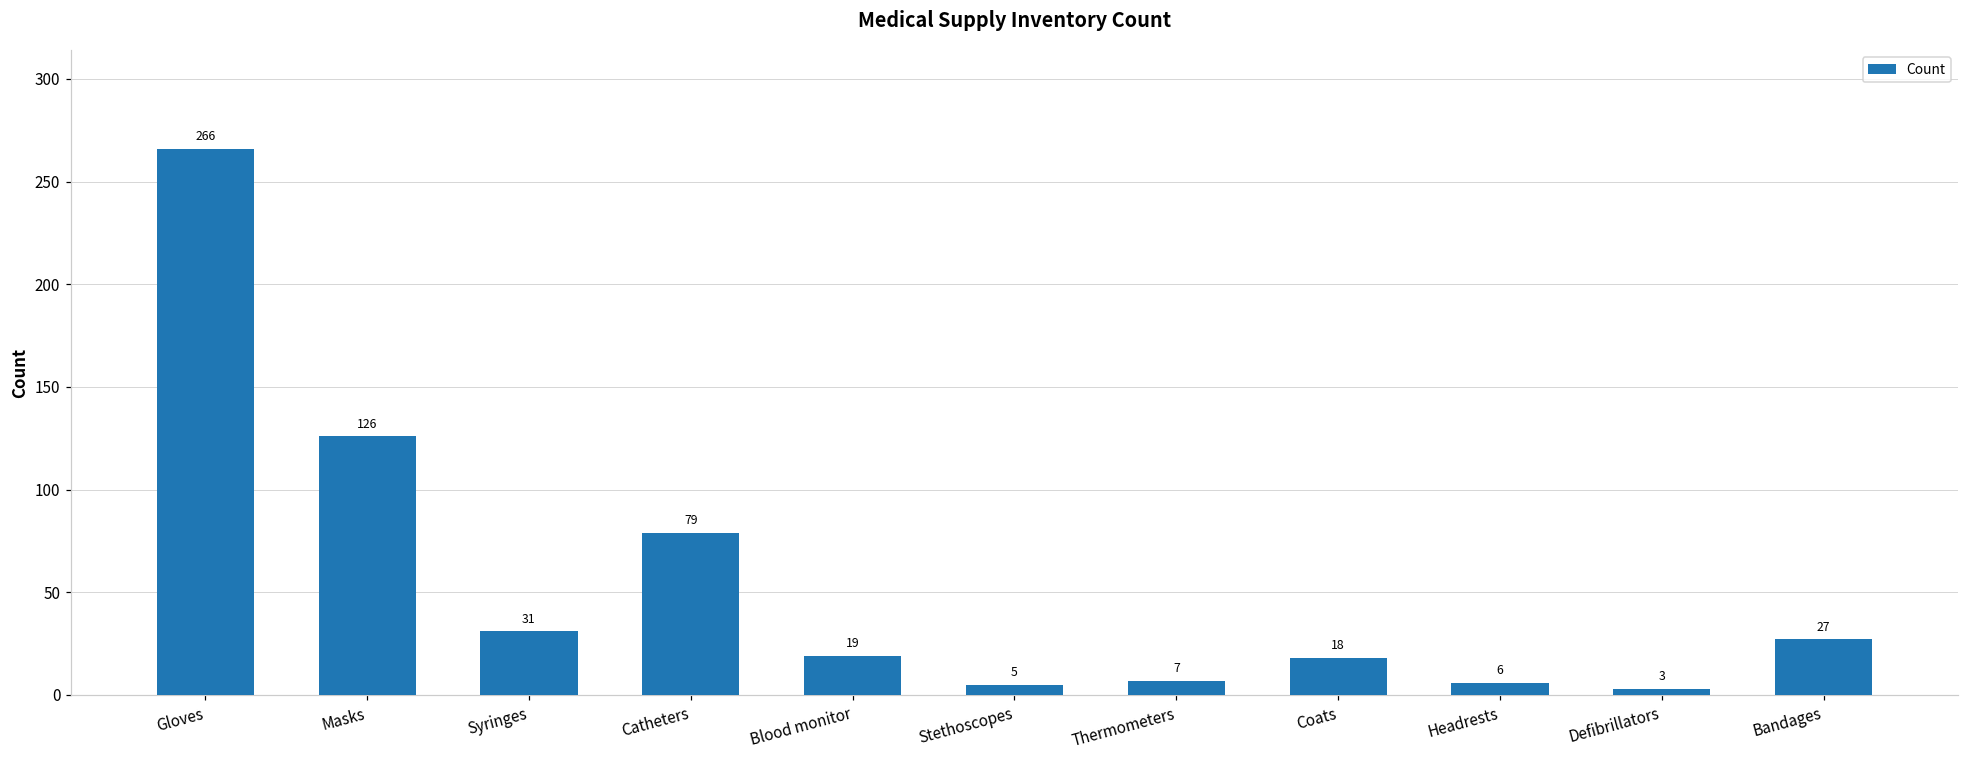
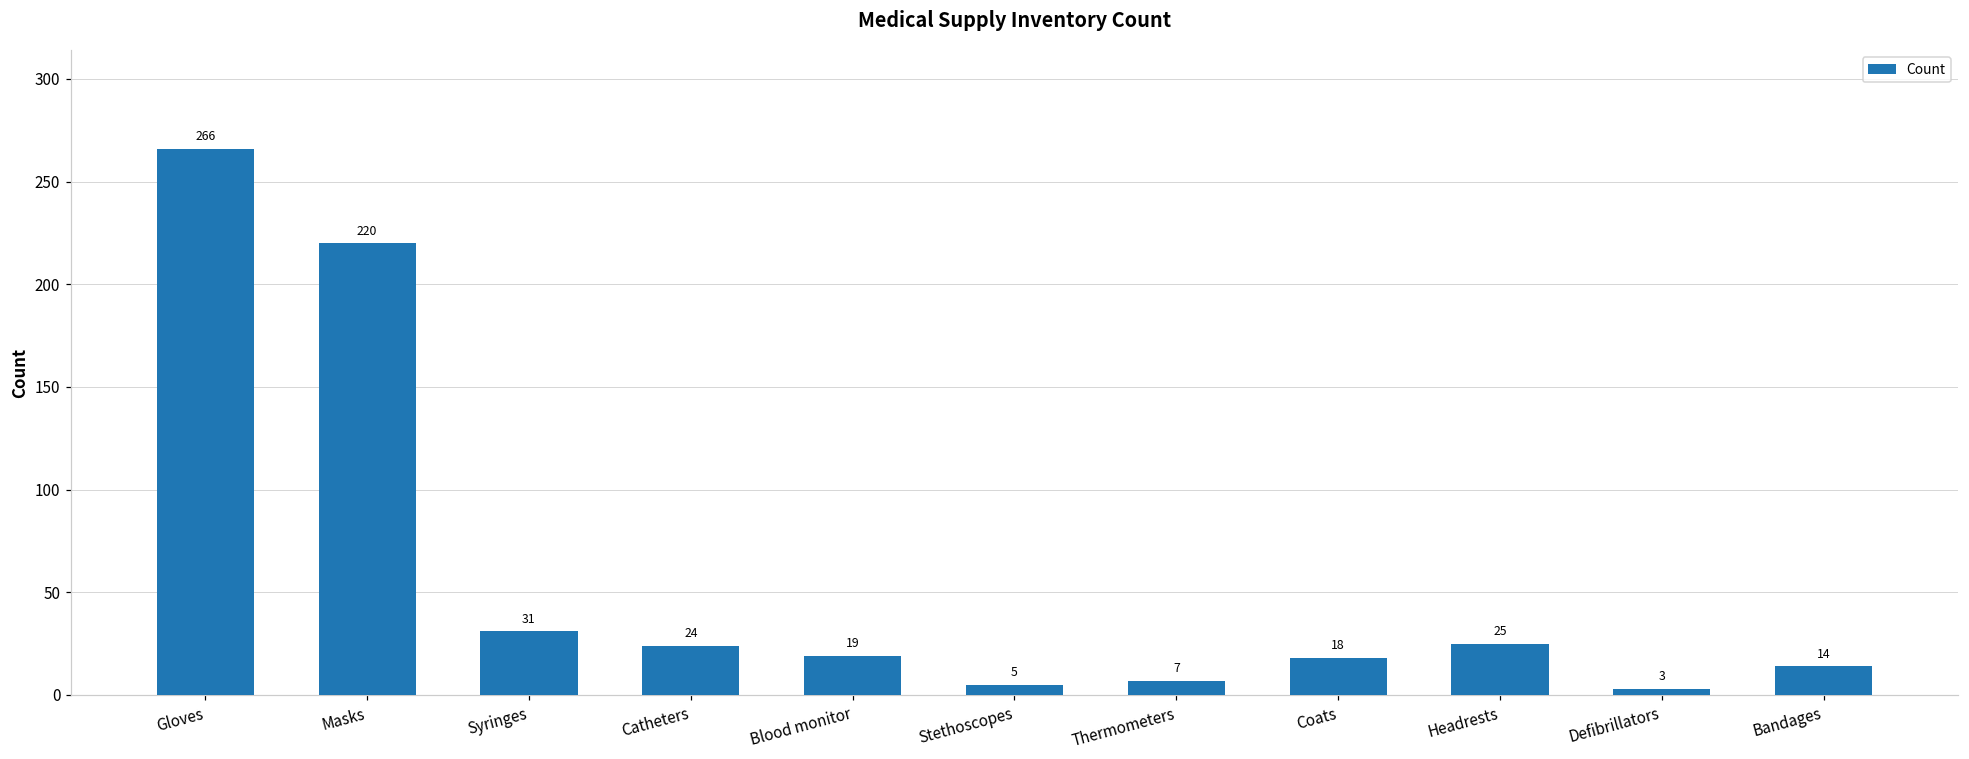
Masks: 126 -> 220
Catheters: 79 -> 24
Headrests: 6 -> 25
Bandages: 27 -> 14
